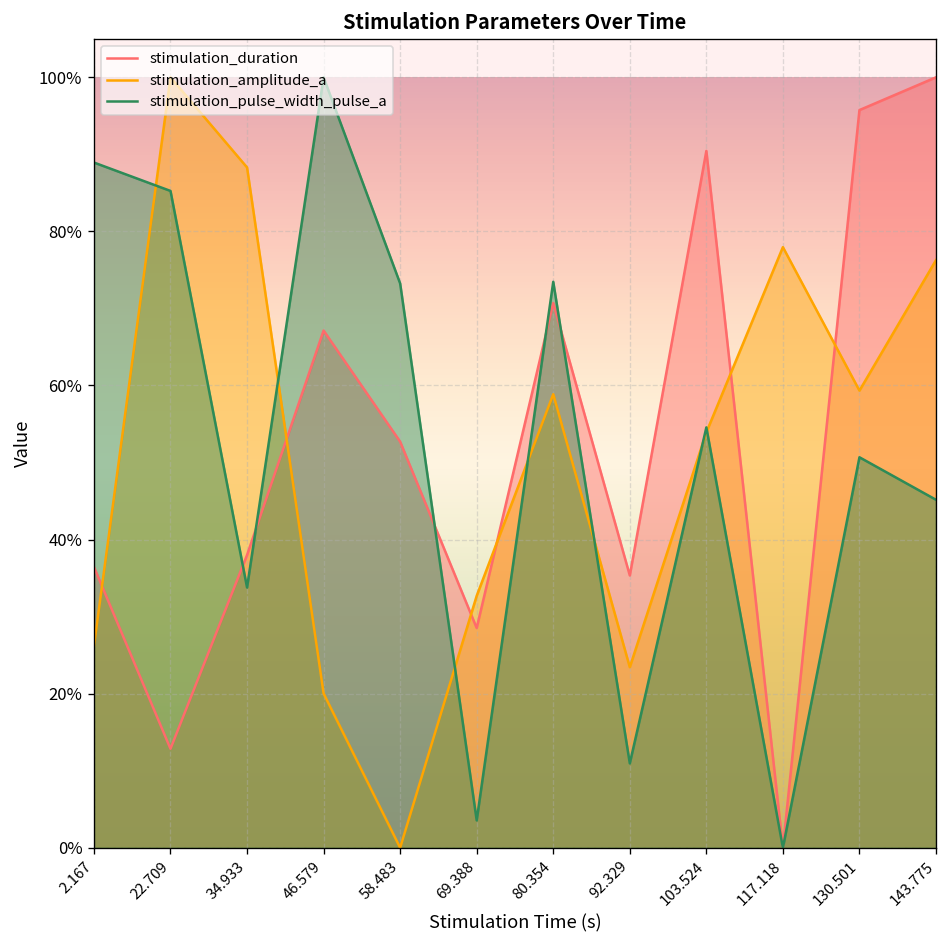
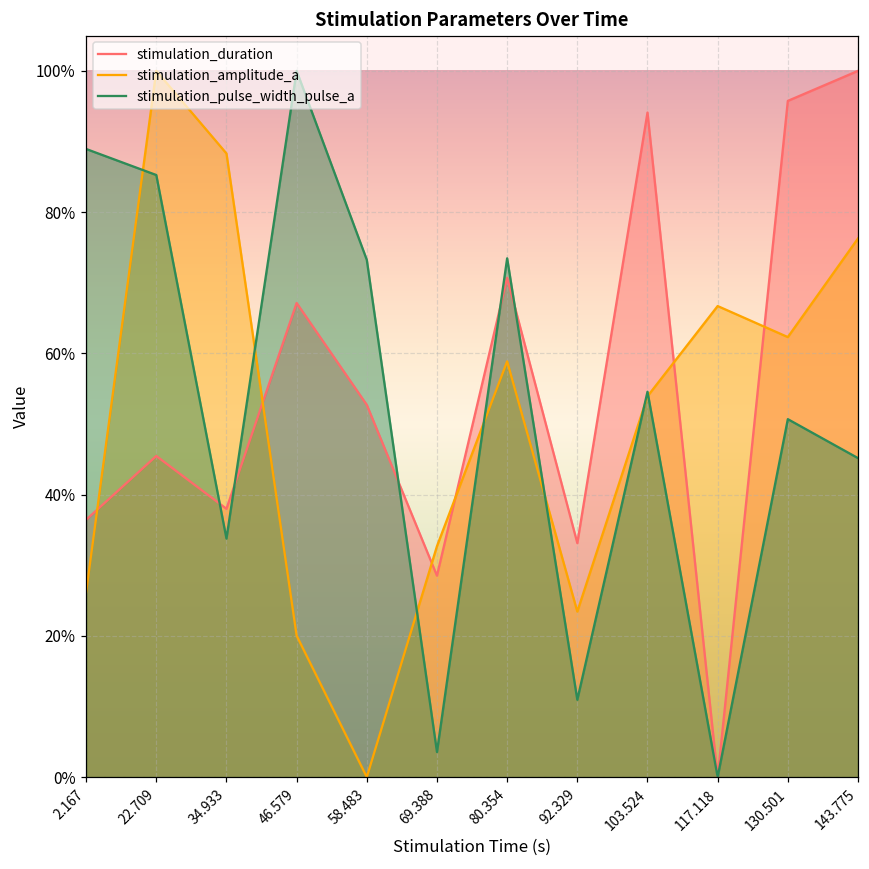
stimulation_duration, 22.709: 13% -> 45%
stimulation_duration, 92.329: 35% -> 33%
stimulation_duration, 103.524: 90% -> 94%
stimulation_amplitude_a, 117.118: 78% -> 67%
stimulation_amplitude_a, 130.501: 59% -> 62%
